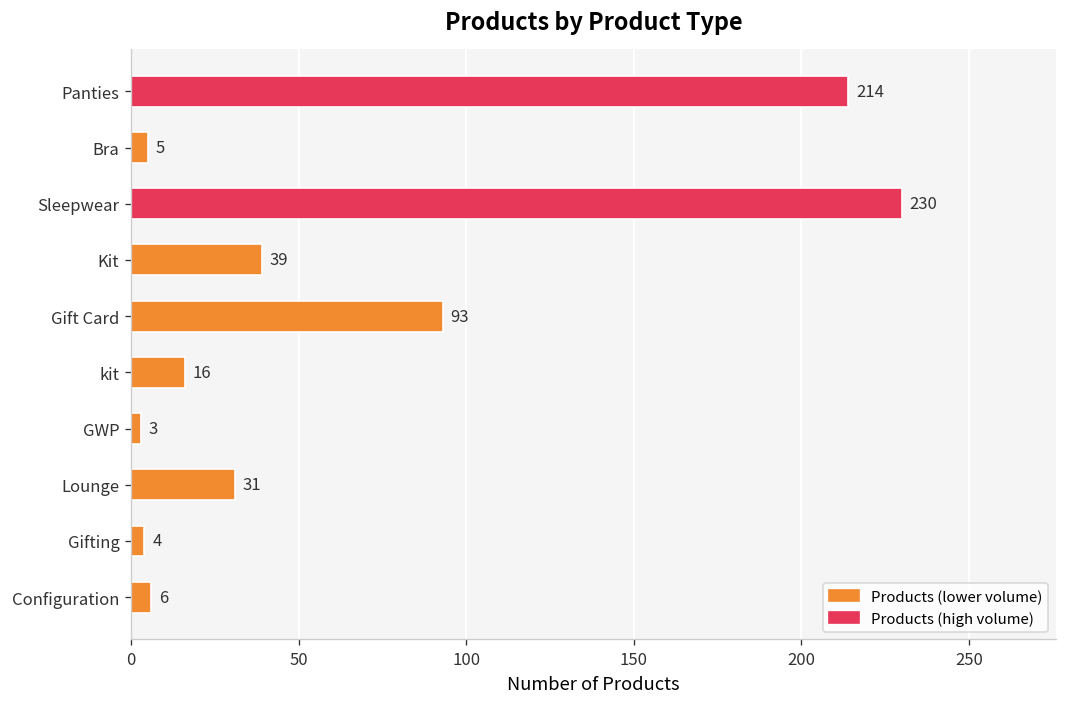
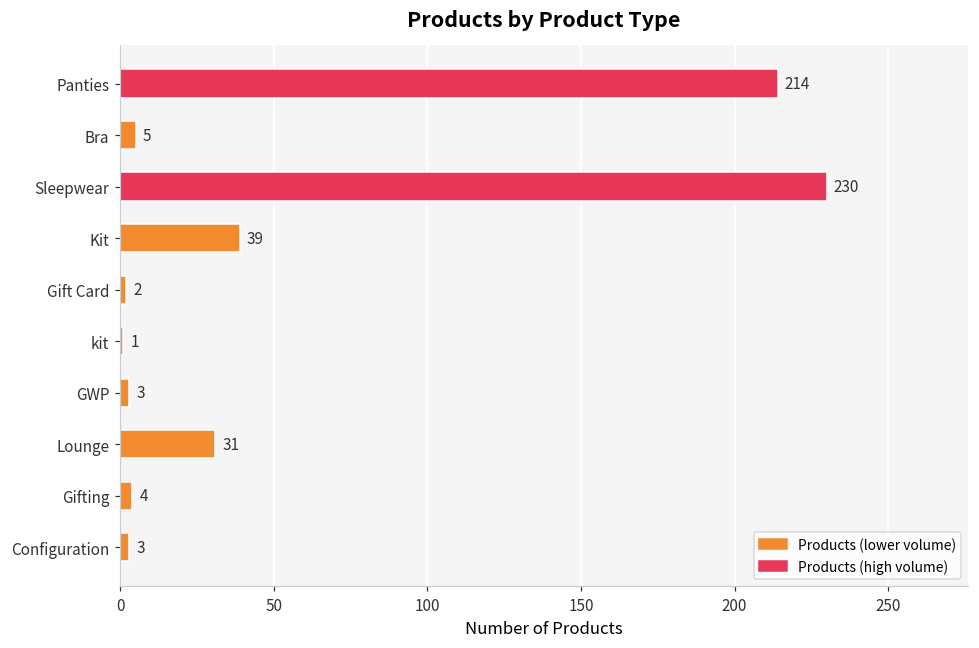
Gift Card: 93 -> 2
kit: 16 -> 1
Configuration: 6 -> 3
